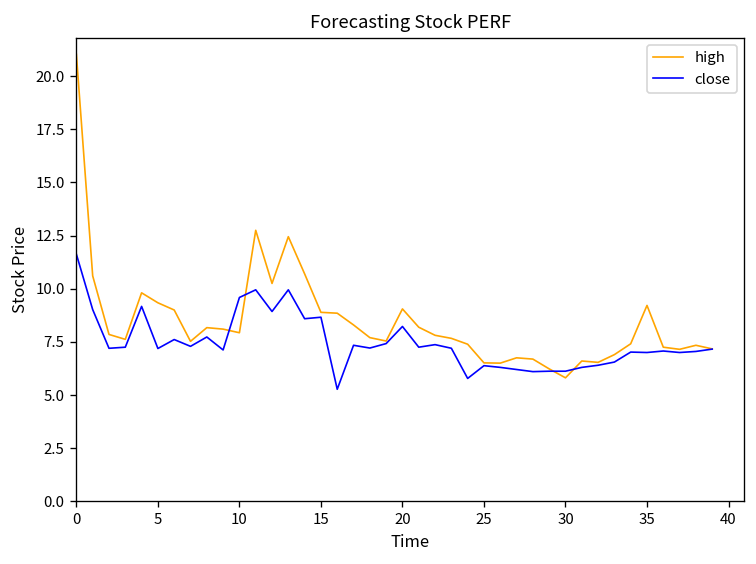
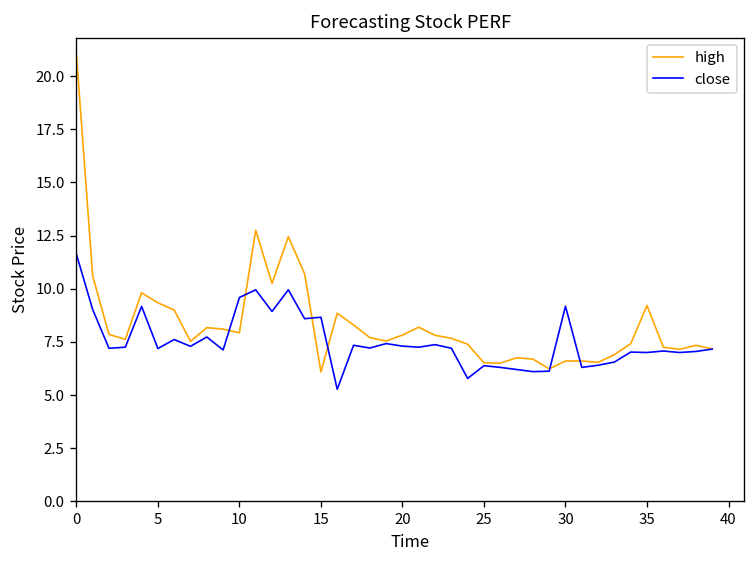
high, 15: 8.9 -> 6.1
high, 20: 9.1 -> 7.8
close, 20: 8.2 -> 7.3
high, 30: 5.8 -> 6.6
close, 30: 6.1 -> 9.2
